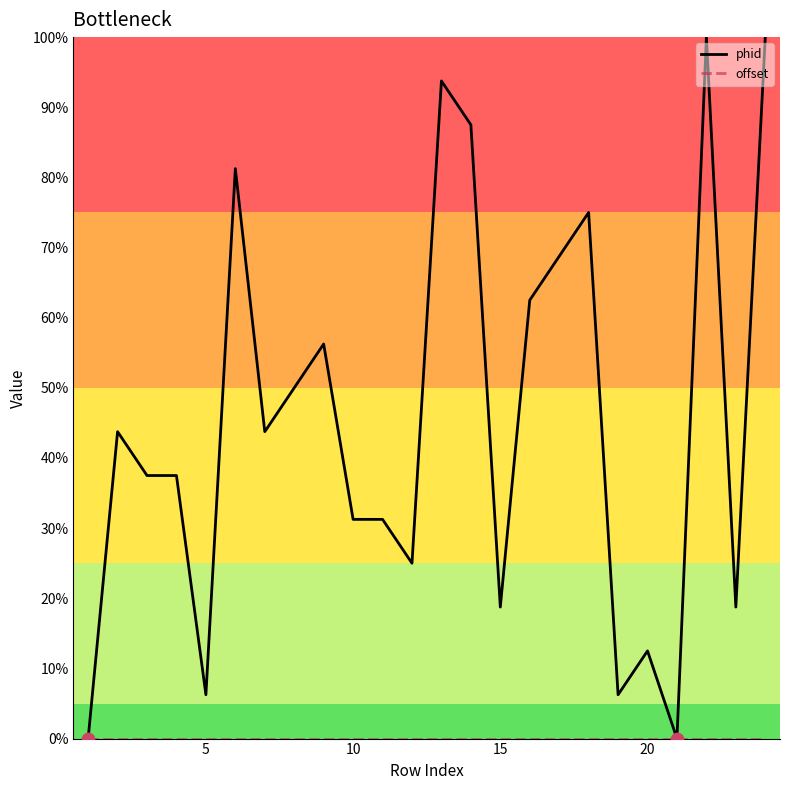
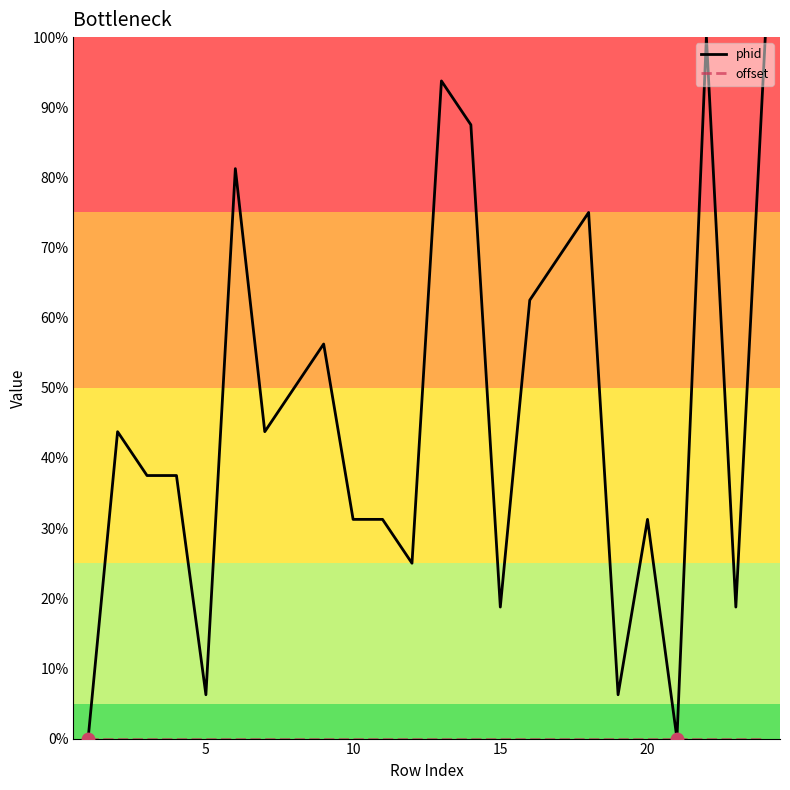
phid, 20: 13% -> 31%
